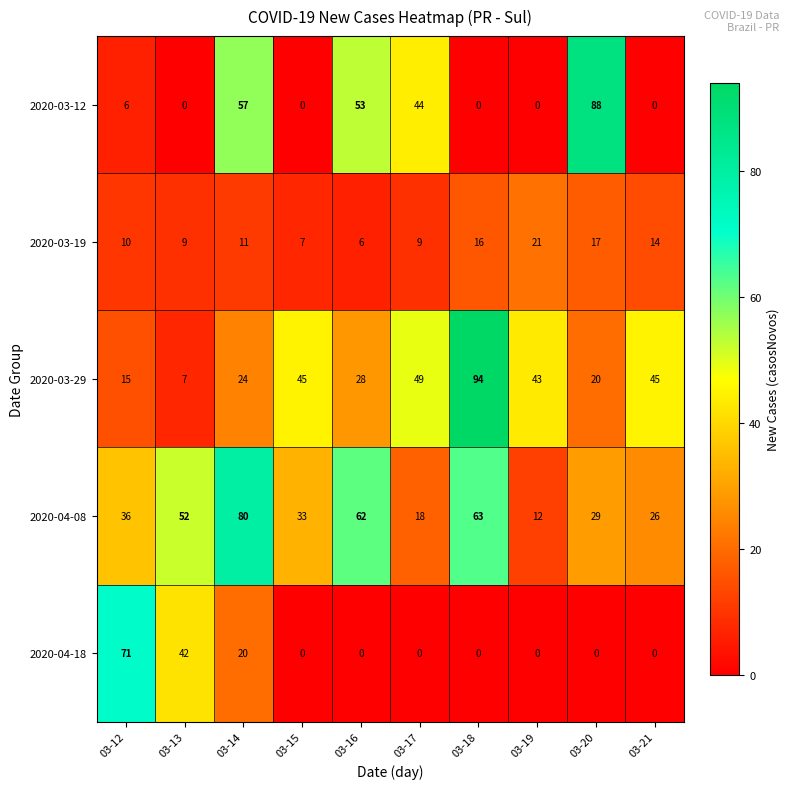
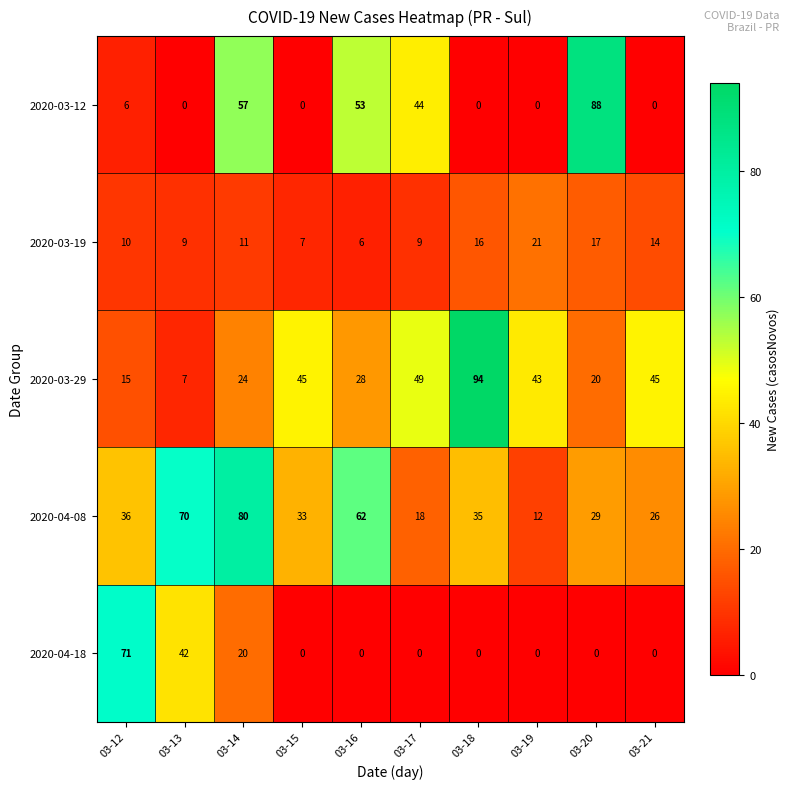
2020-04-08, 03-13: 52 -> 70
2020-04-08, 03-18: 63 -> 35
